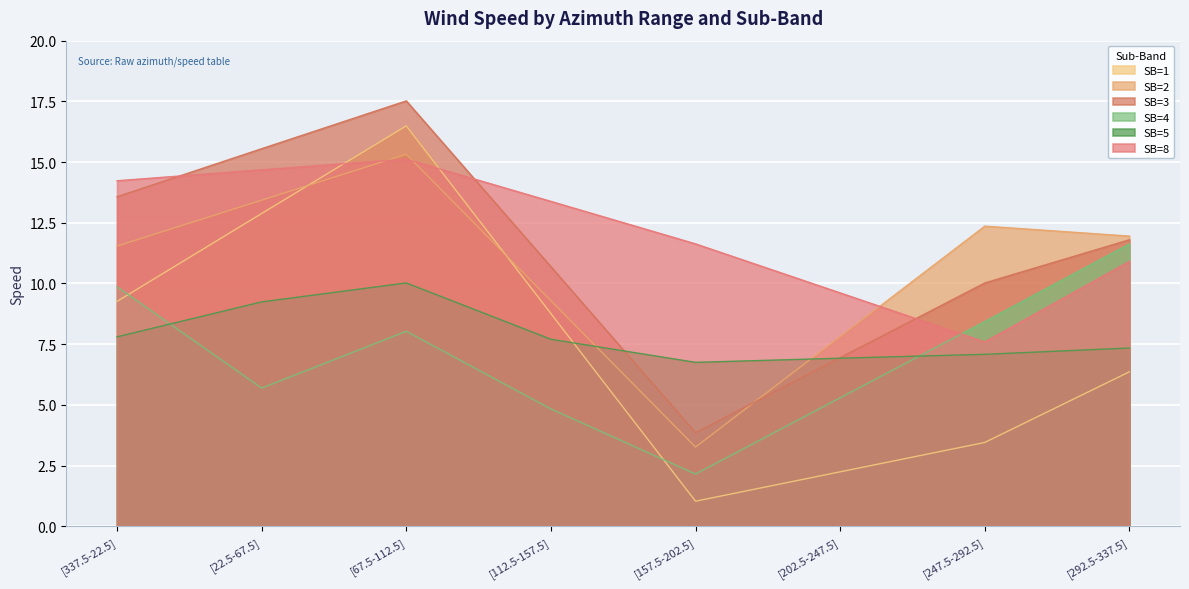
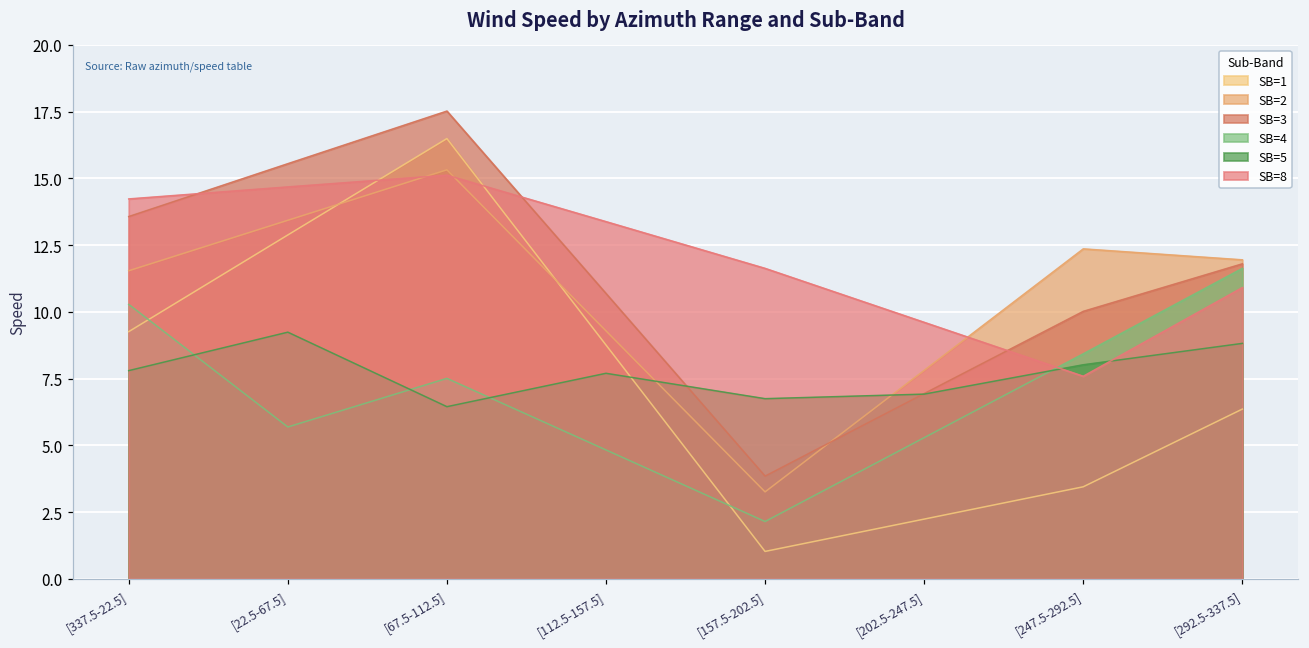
SB=4, [337.5-22.5]: 9.9 -> 10.3
SB=4, [67.5-112.5]: 8.0 -> 7.5
SB=5, [67.5-112.5]: 10.0 -> 6.5
SB=5, [247.5-292.5]: 7.1 -> 8.0
SB=5, [292.5-337.5]: 7.3 -> 8.8
